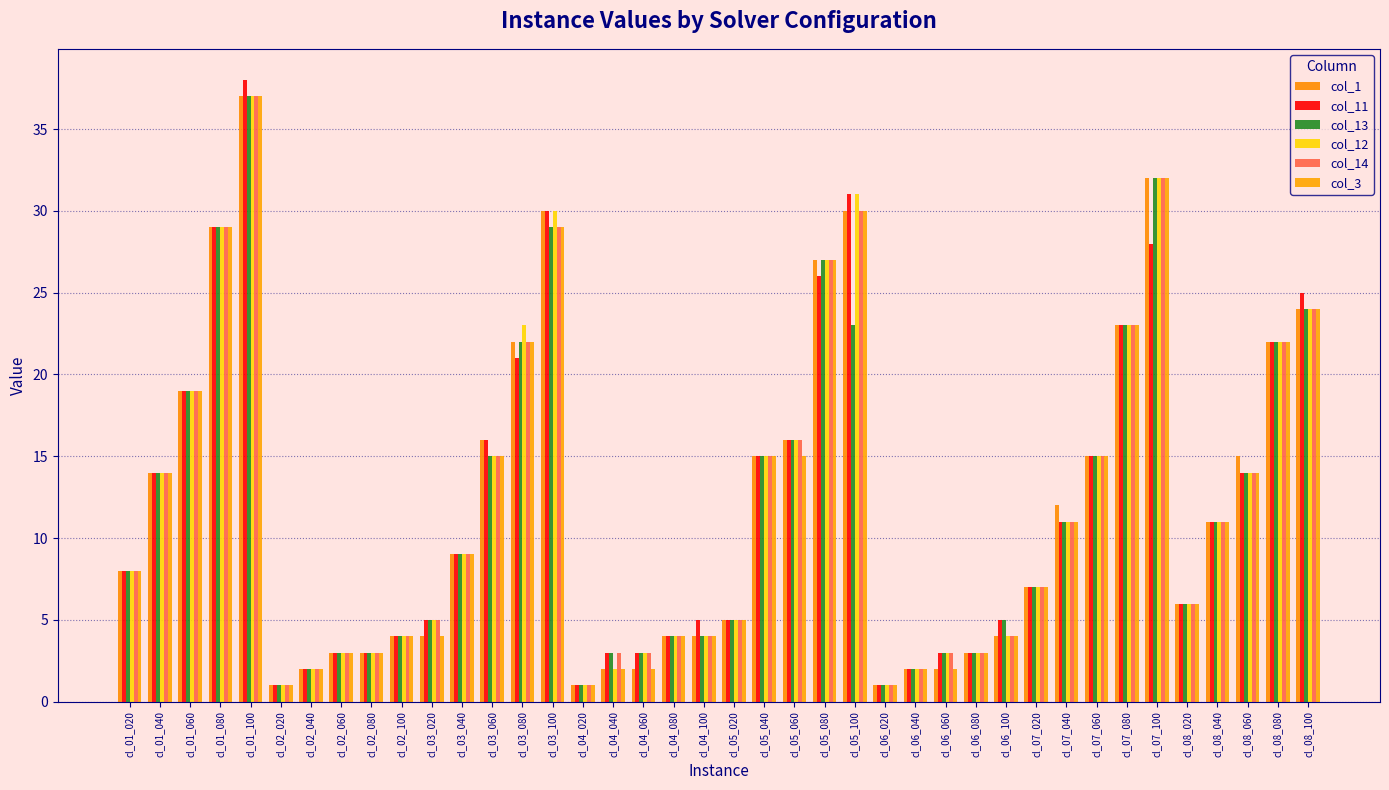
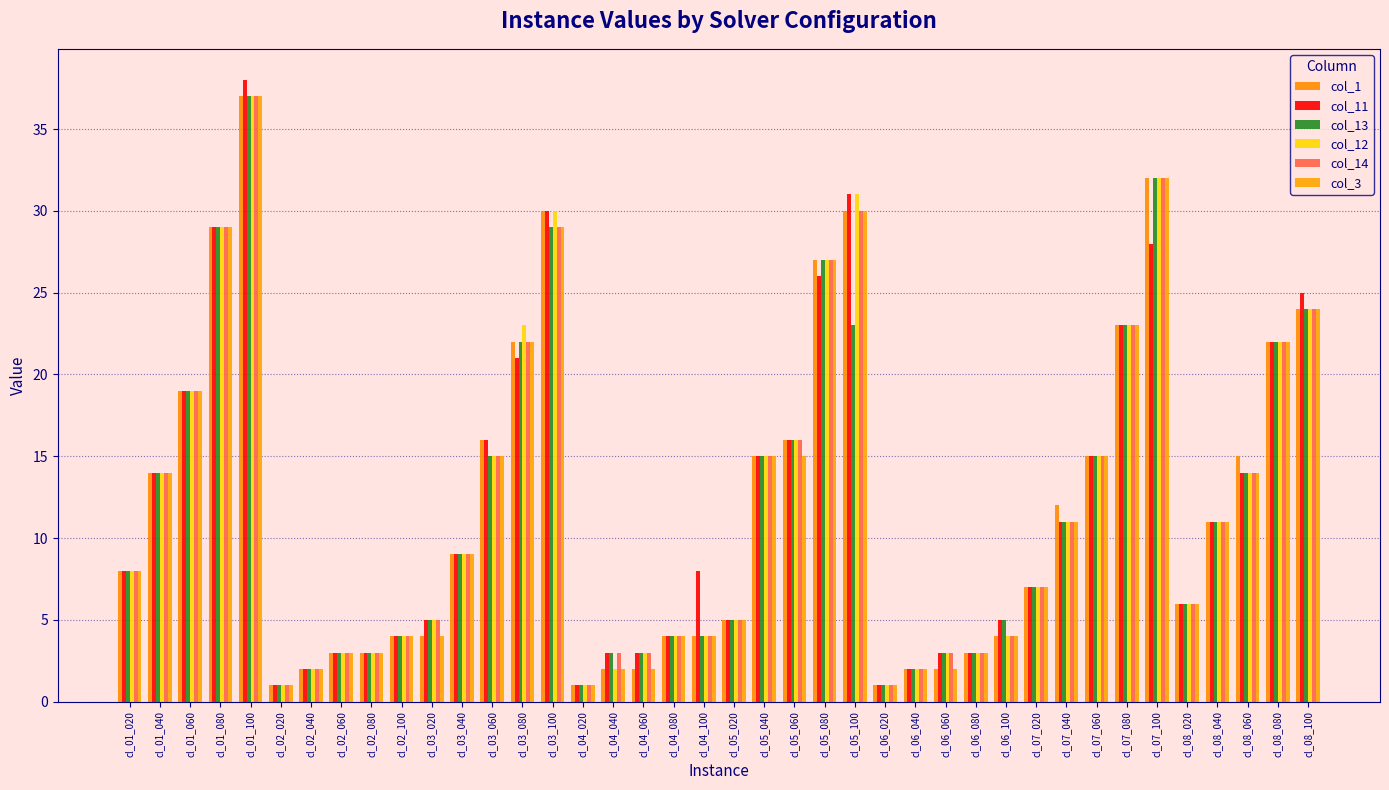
col_11, cl_04_100: 5 -> 8
